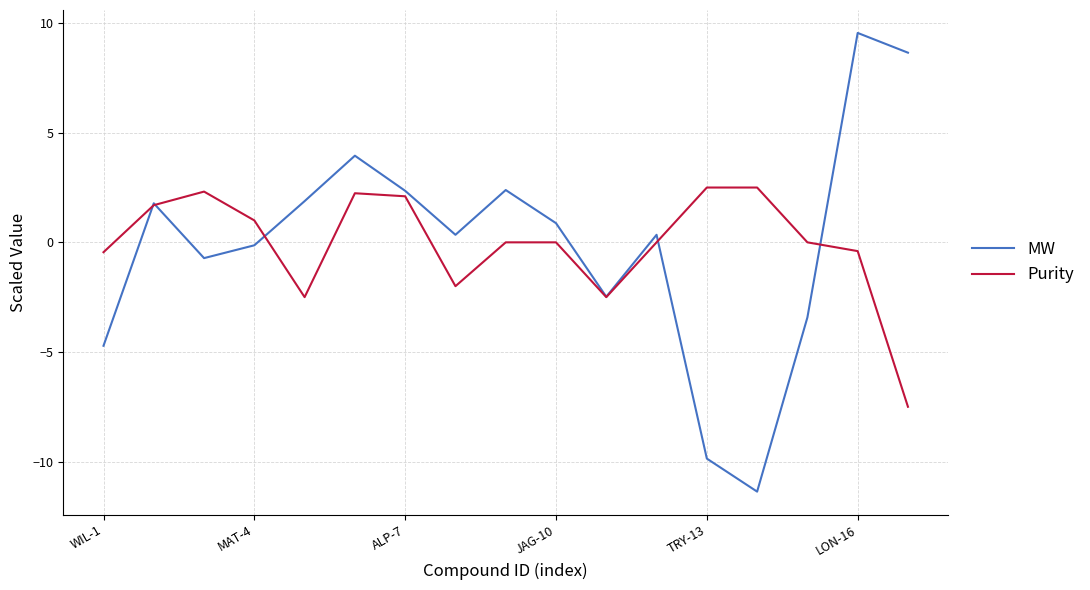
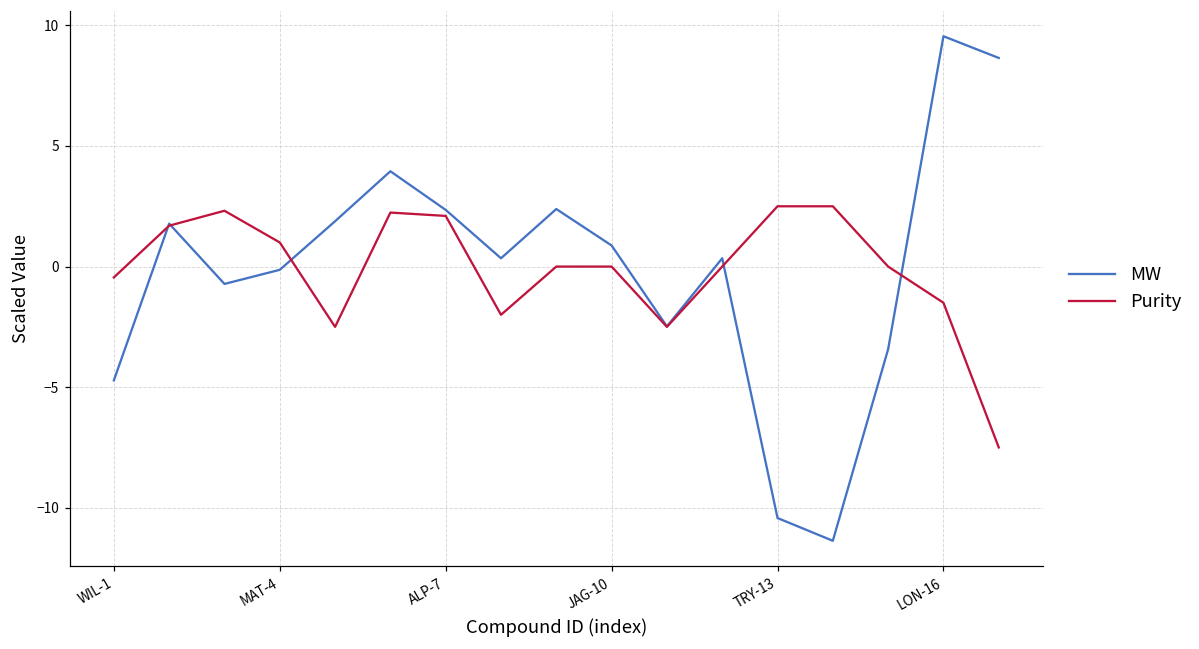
MW, TRY-13: -9.9 -> -10.4
Purity, LON-16: -0.4 -> -1.5
